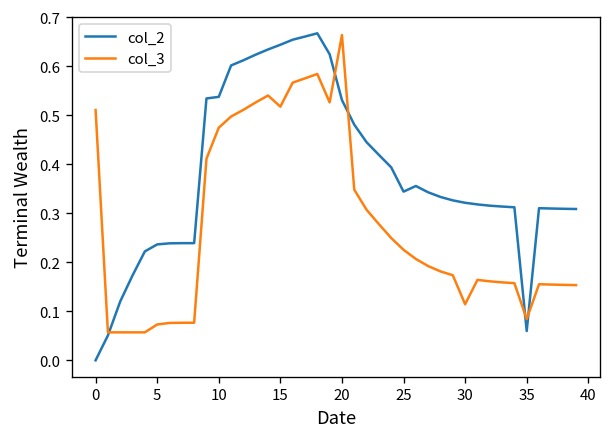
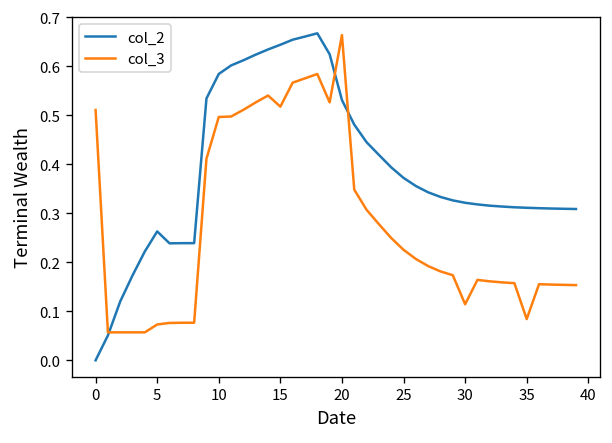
col_2, 5: 0.24 -> 0.26
col_2, 10: 0.54 -> 0.58
col_3, 10: 0.47 -> 0.50
col_2, 25: 0.34 -> 0.37
col_2, 35: 0.06 -> 0.31
